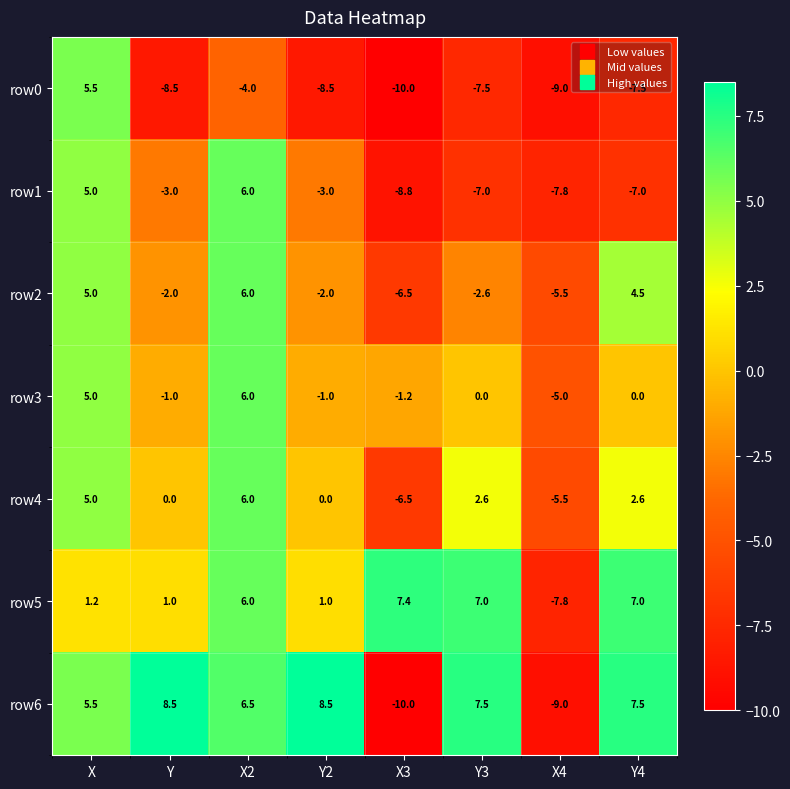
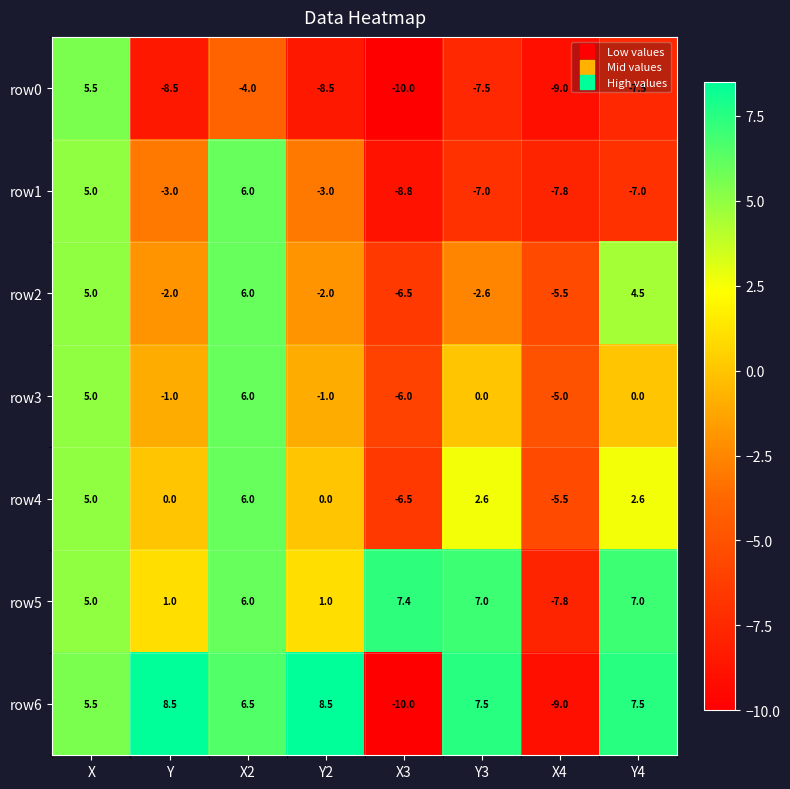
row3, X3: -1.2 -> -6.0
row5, X: 1.2 -> 5.0
